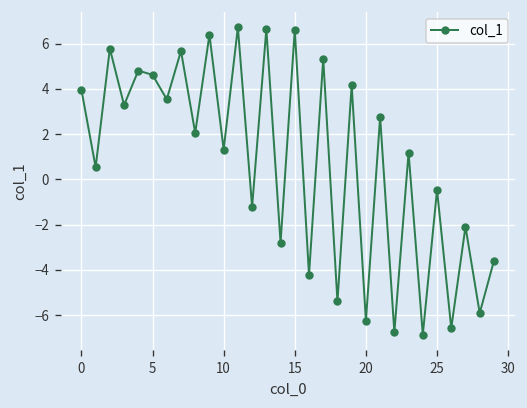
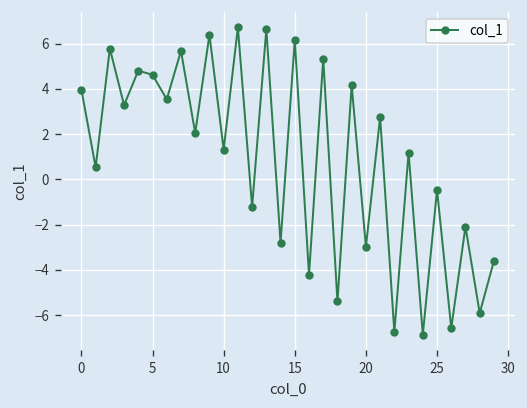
15: 6.6 -> 6.2
20: -6.3 -> -3.0
